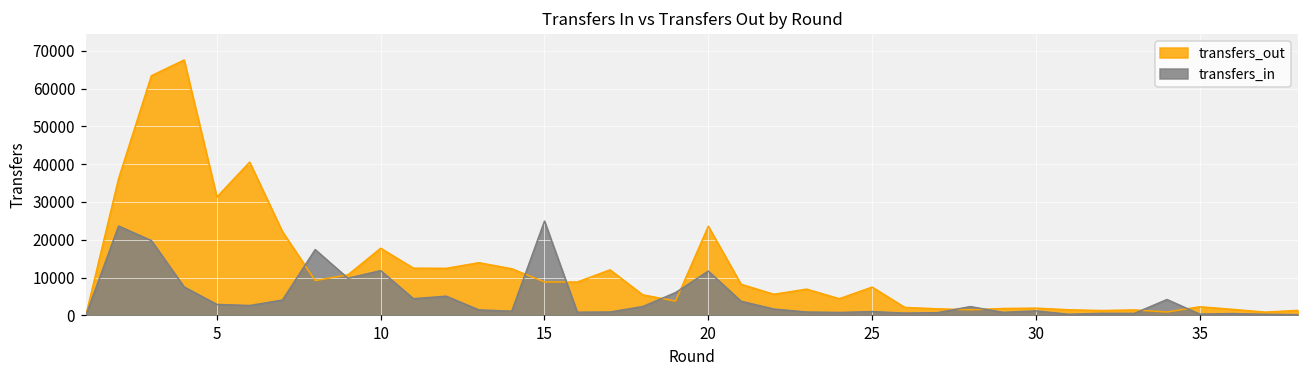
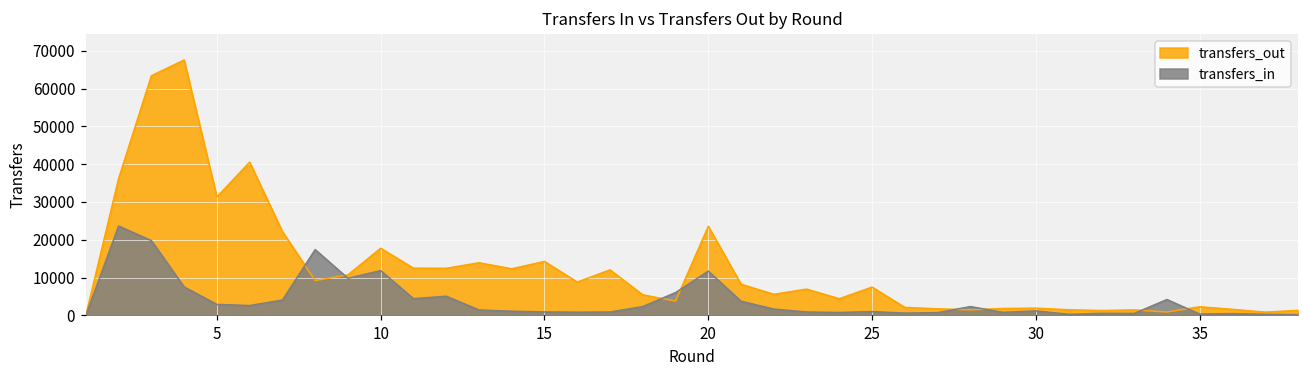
transfers_out, 15: 9000 -> 14000
transfers_in, 15: 25000 -> 1000
